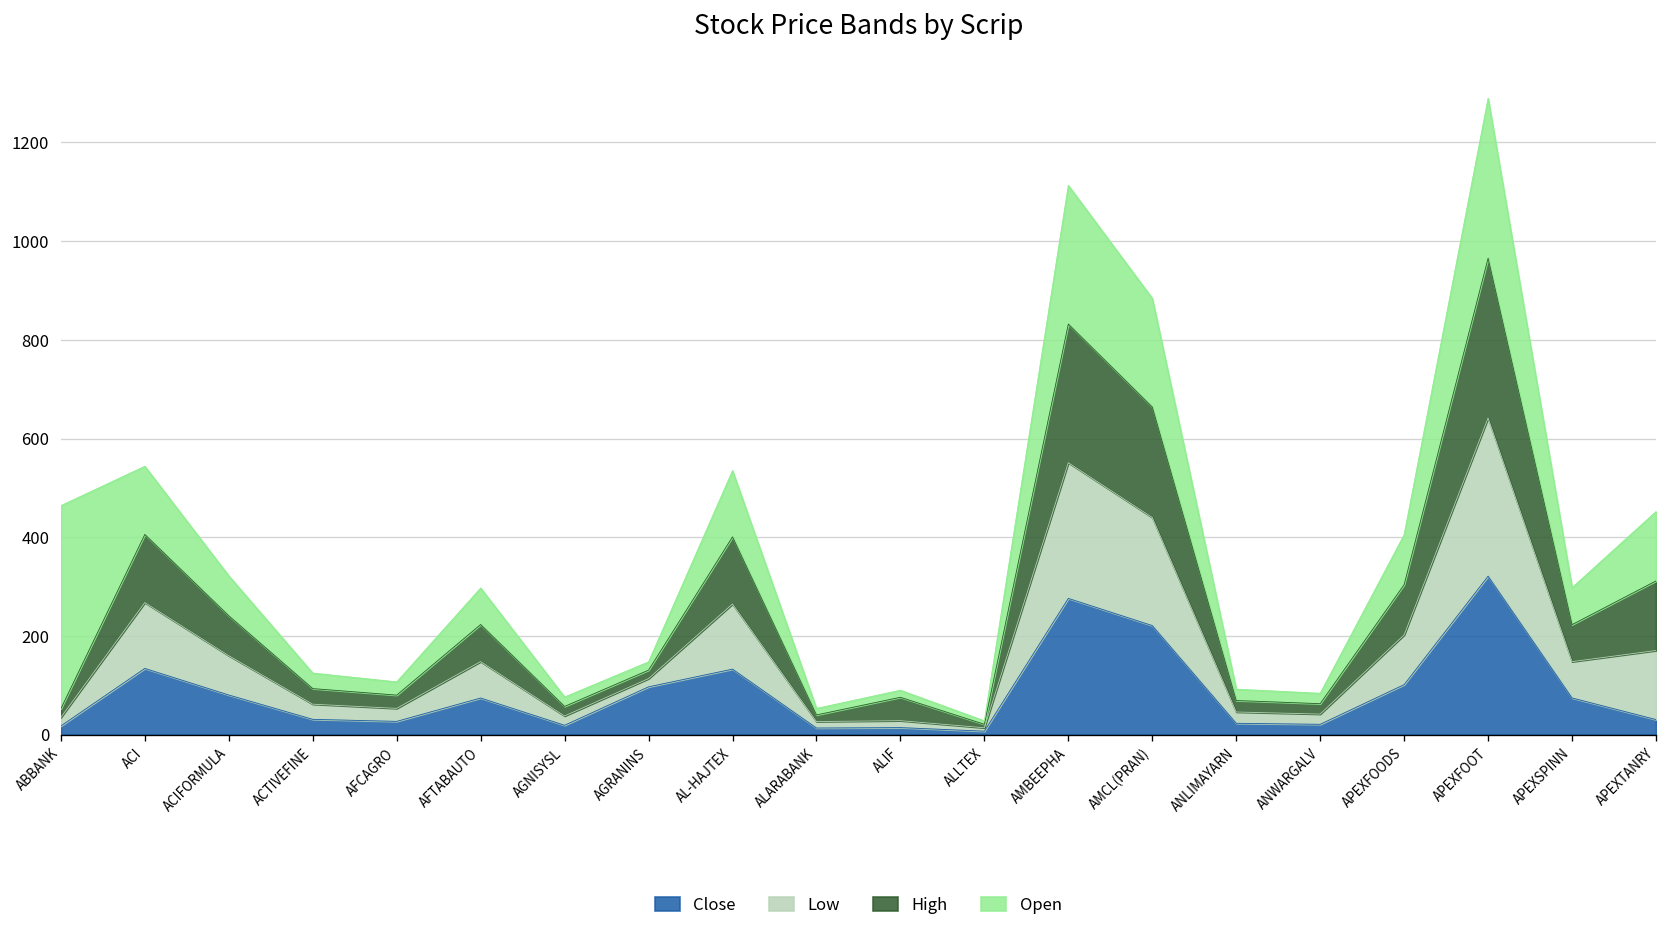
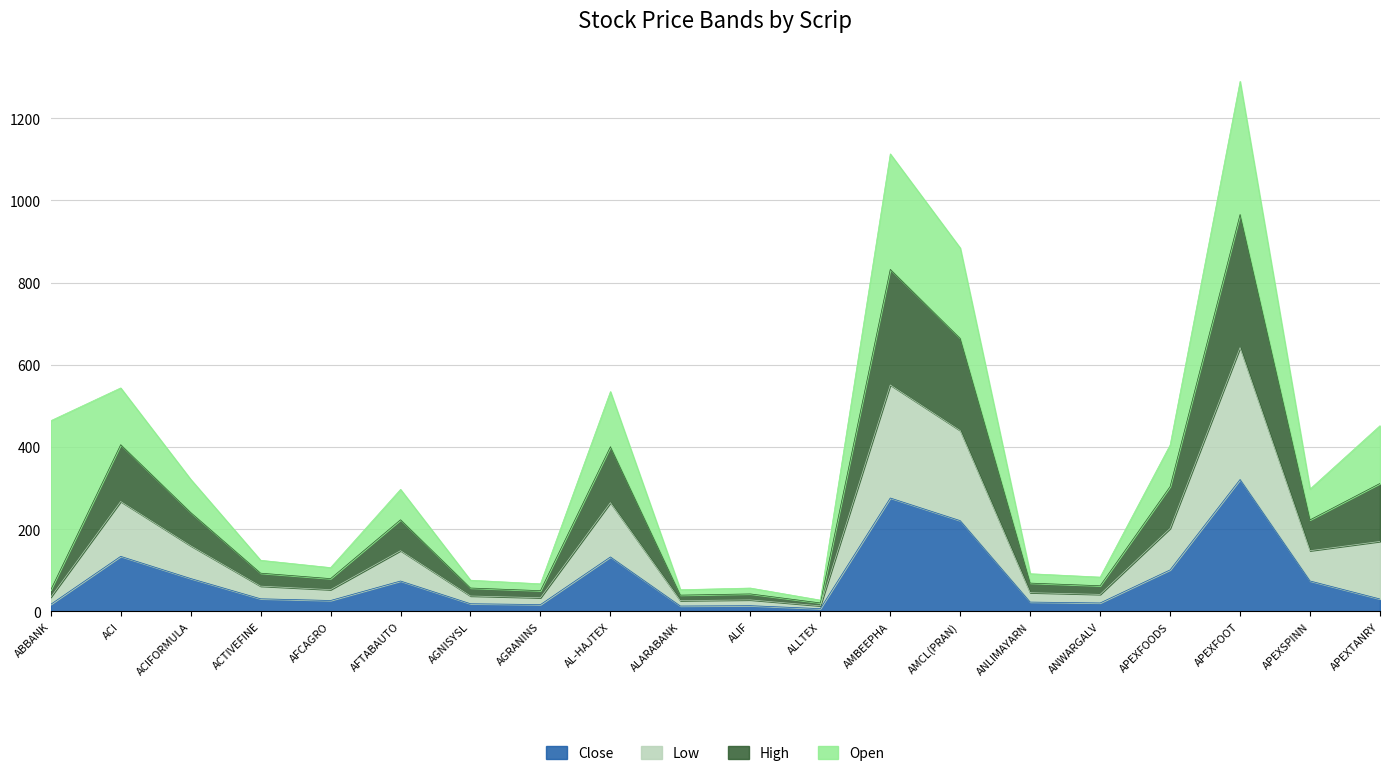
Close, AGRANINS: 100 -> 20
High, ALIF: 50 -> 10
